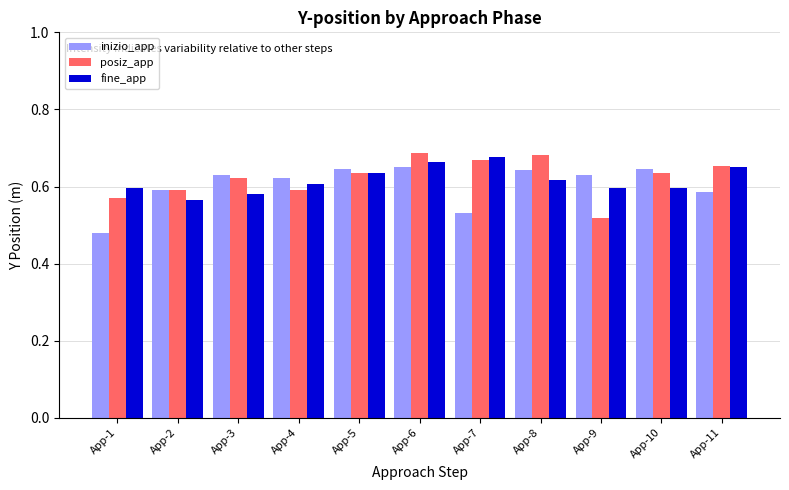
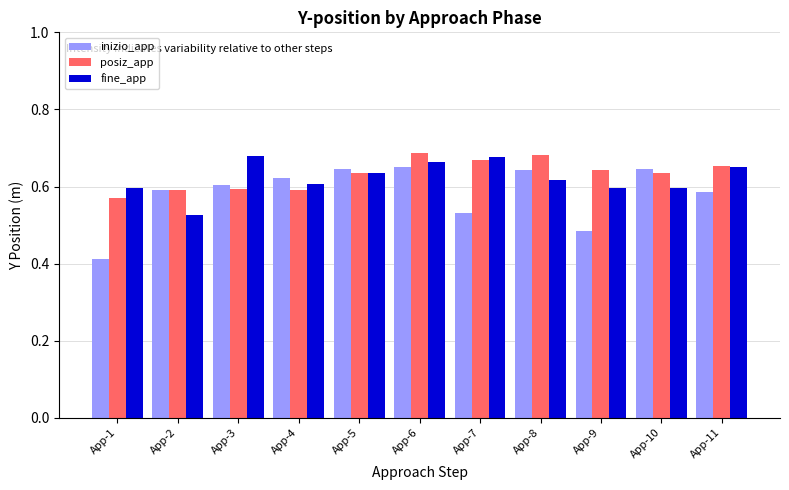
inizio_app, App-1: 0.48 -> 0.41
fine_app, App-2: 0.56 -> 0.53
inizio_app, App-3: 0.63 -> 0.60
posiz_app, App-3: 0.62 -> 0.59
fine_app, App-3: 0.58 -> 0.68
inizio_app, App-9: 0.63 -> 0.48
posiz_app, App-9: 0.52 -> 0.64
